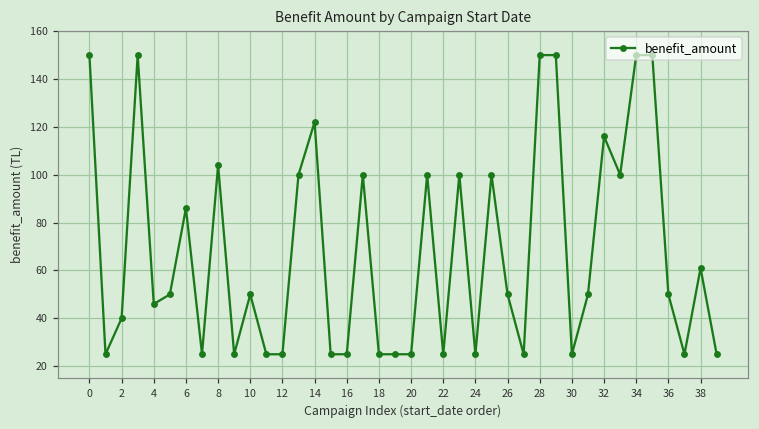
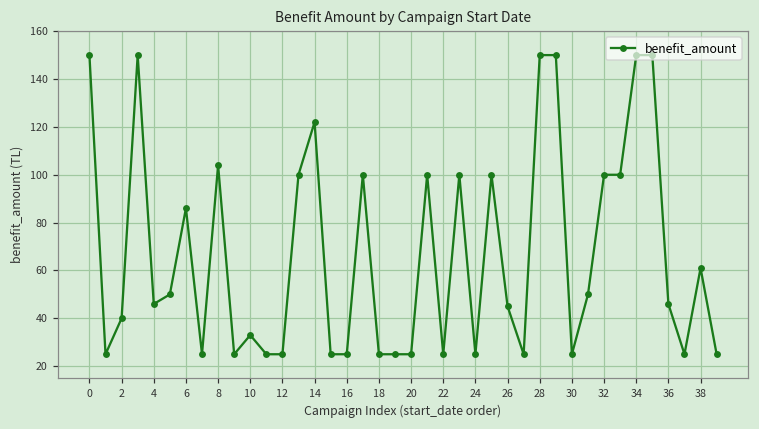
10: 50 -> 33
26: 50 -> 45
32: 116 -> 100
36: 50 -> 46
